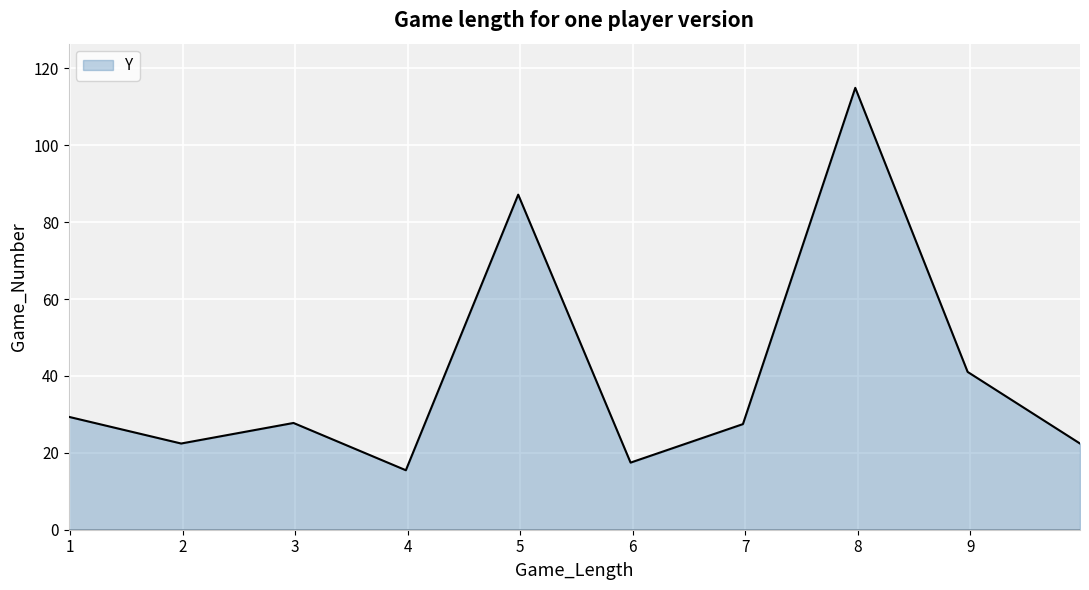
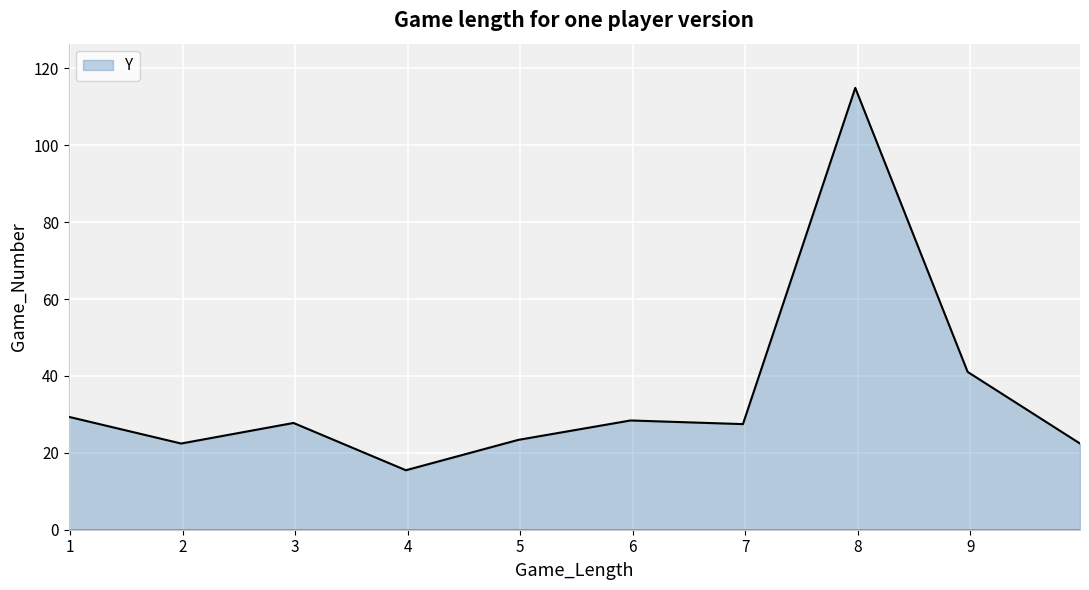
5: 87 -> 23
6: 17 -> 28
